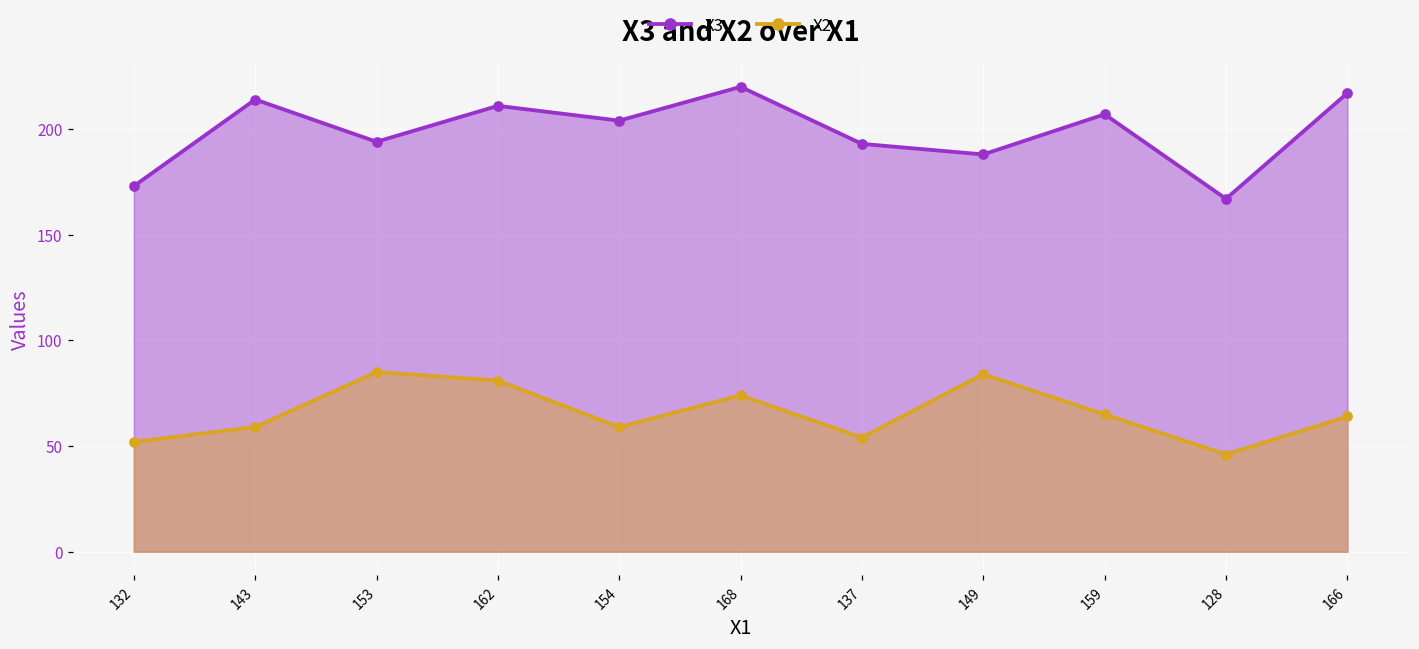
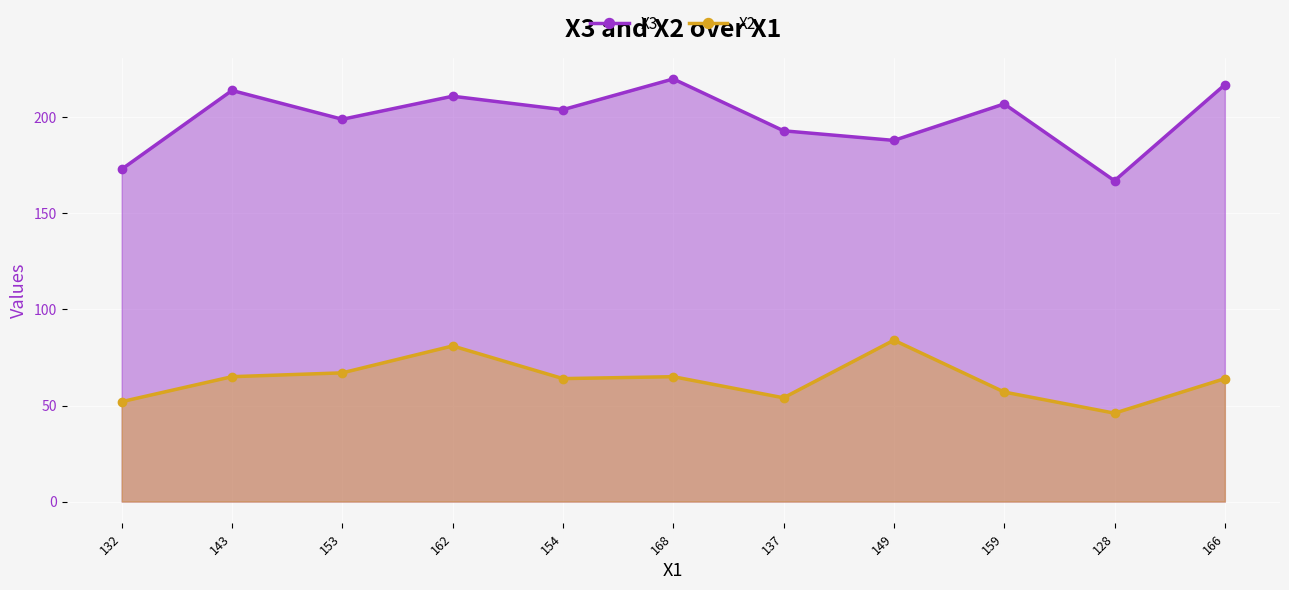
X2, 143: 59 -> 65
X3, 153: 194 -> 199
X2, 153: 85 -> 67
X2, 154: 59 -> 64
X2, 168: 74 -> 65
X2, 159: 65 -> 57
